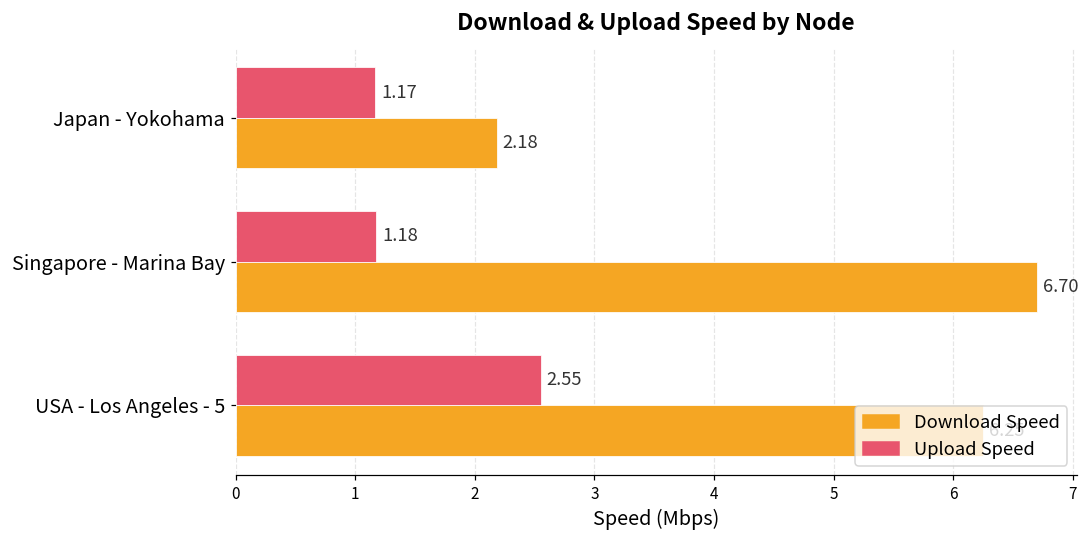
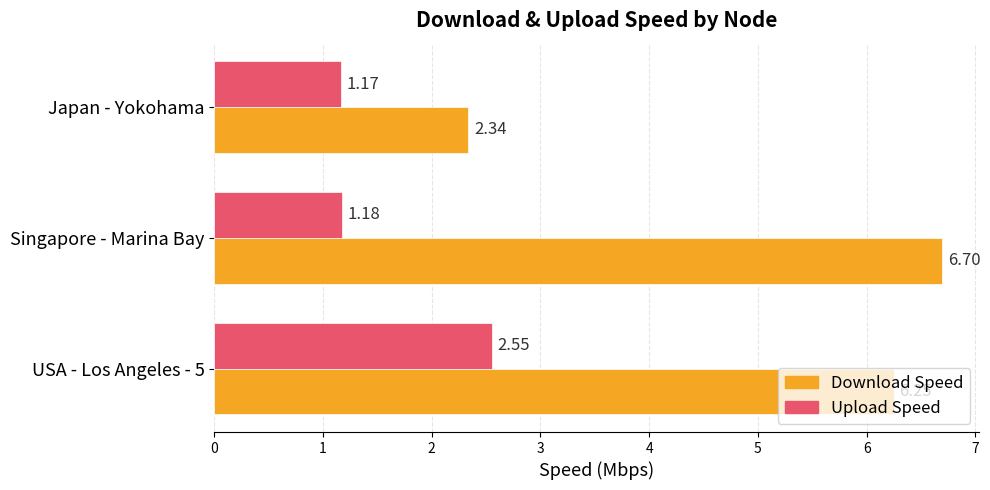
Download Speed, Japan - Yokohama: 2.18 -> 2.34
